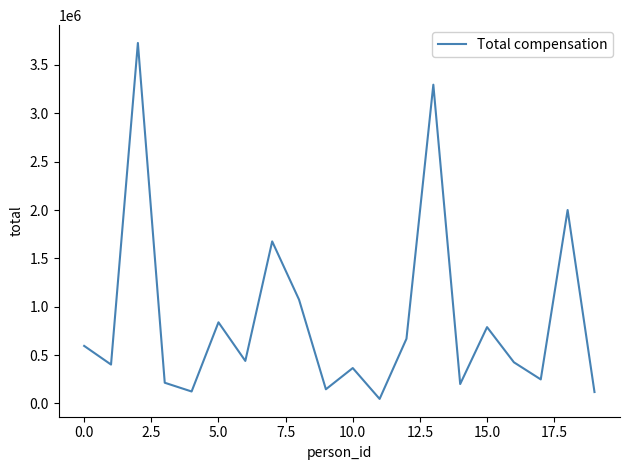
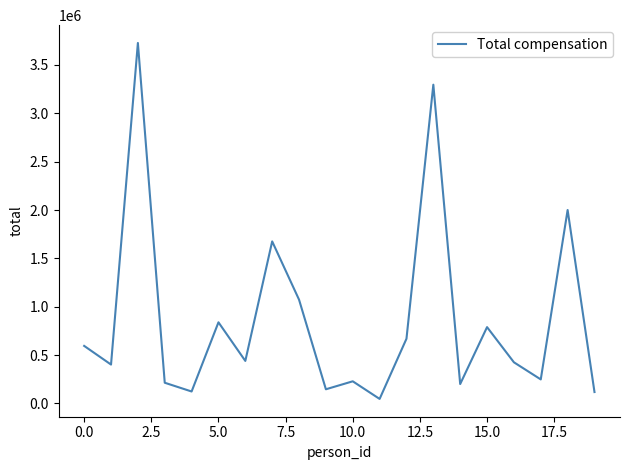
10.0: 400000 -> 200000
